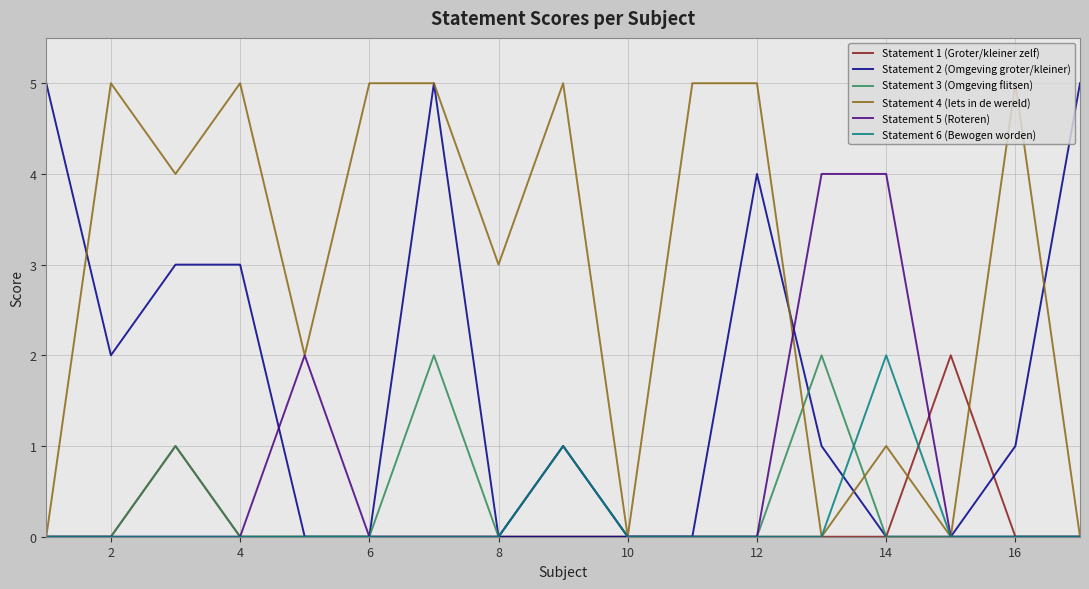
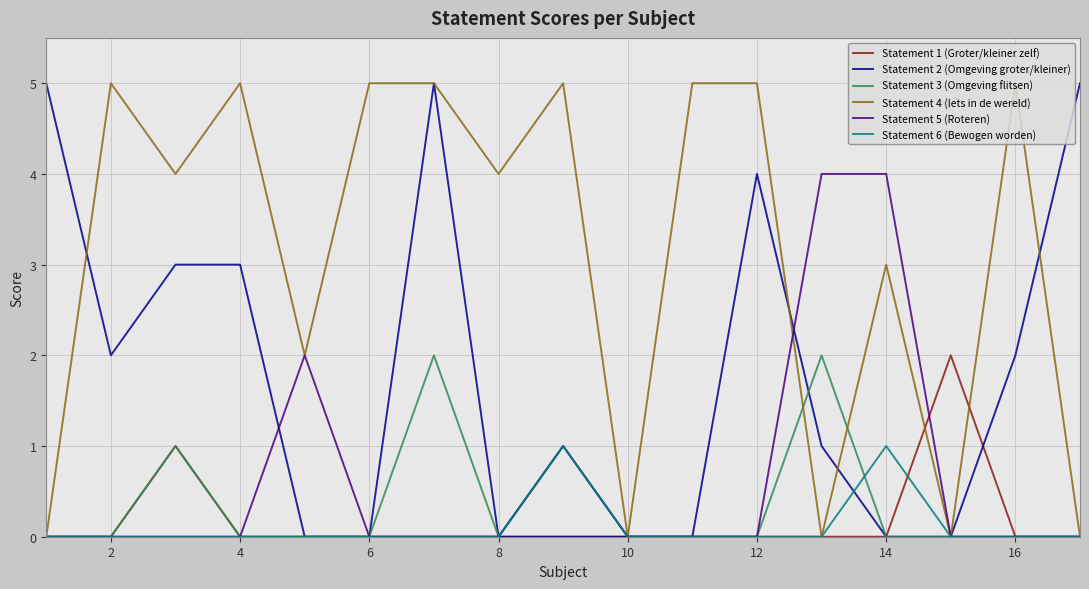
Statement 4 (Iets in de wereld), 8: 3 -> 4
Statement 4 (Iets in de wereld), 14: 1 -> 3
Statement 6 (Bewogen worden), 14: 2 -> 1
Statement 2 (Omgeving groter/kleiner), 16: 1 -> 2
